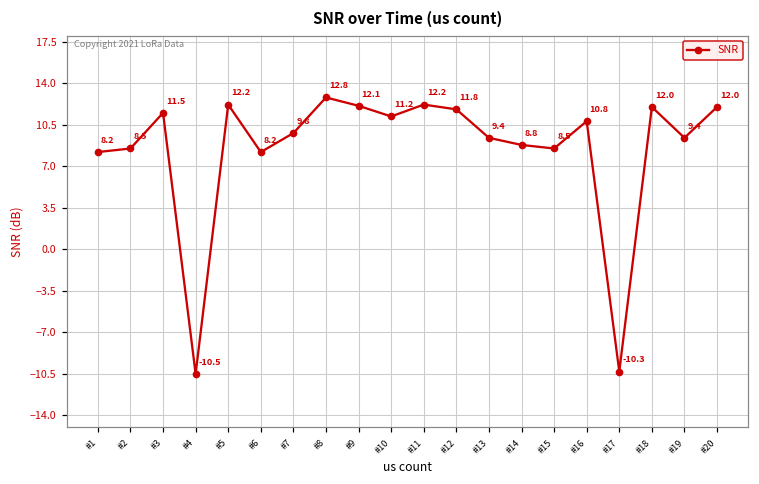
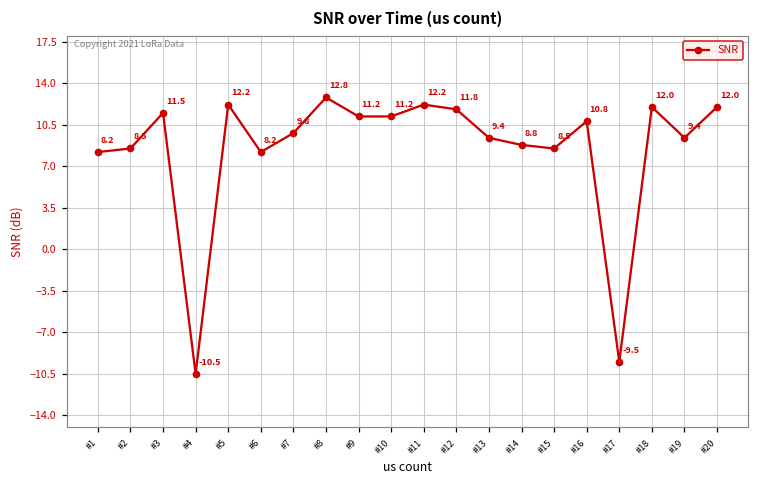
#9: 12.1 -> 11.2
#17: -10.3 -> -9.5
